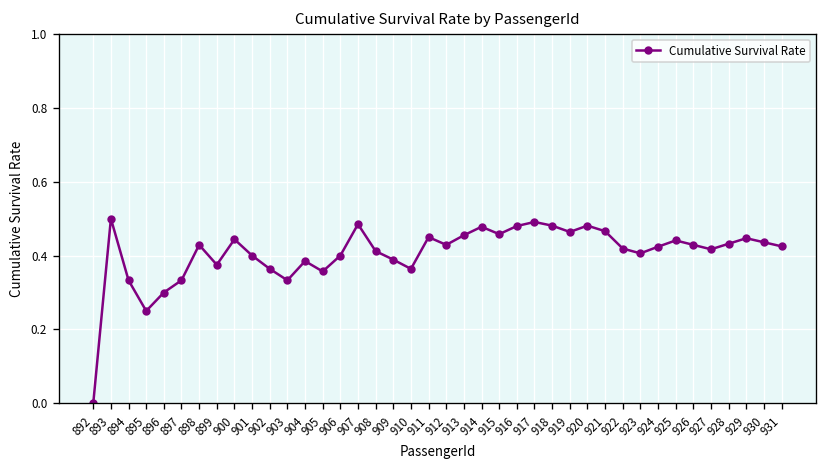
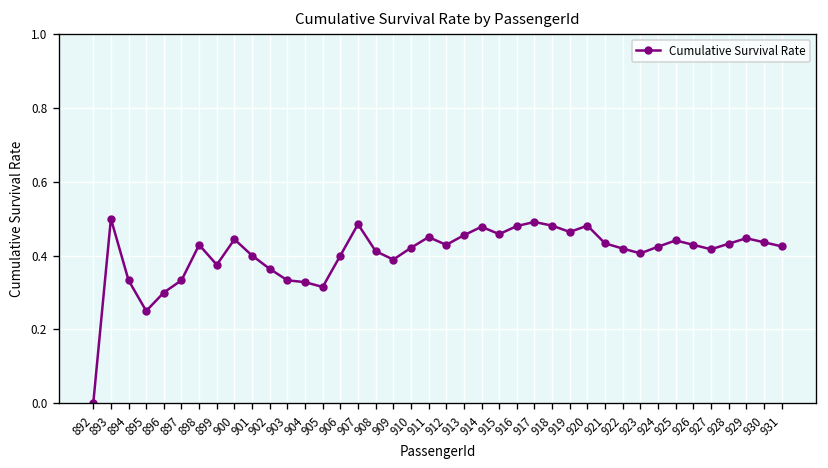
904: 0.39 -> 0.33
905: 0.36 -> 0.32
910: 0.36 -> 0.42
921: 0.47 -> 0.43
